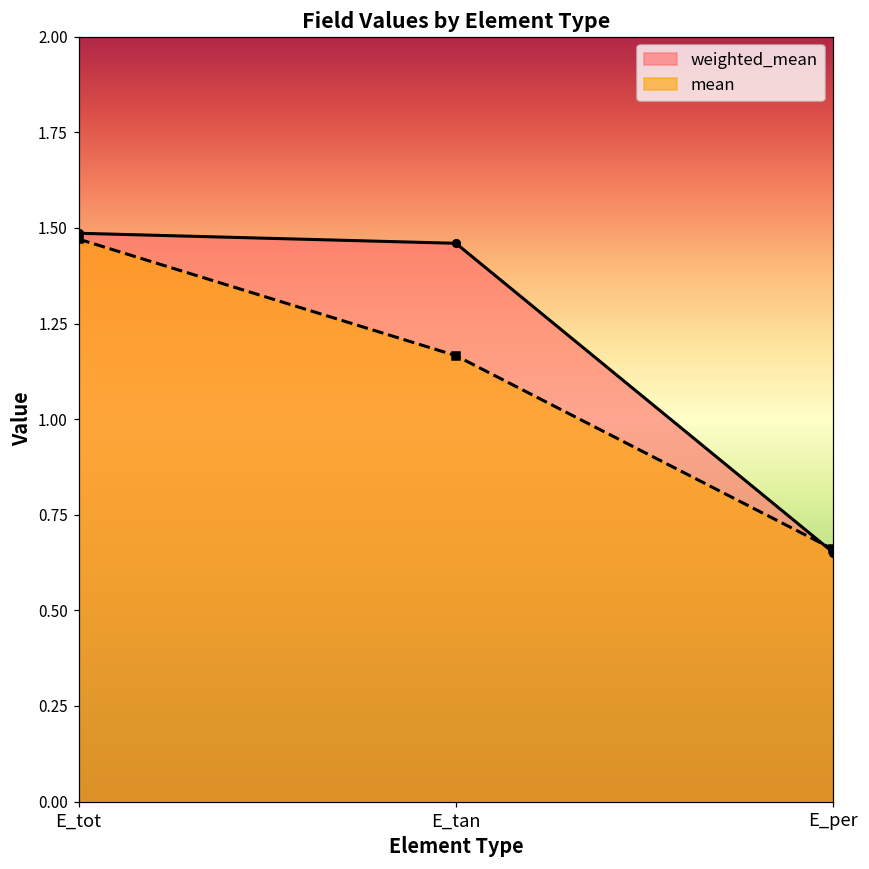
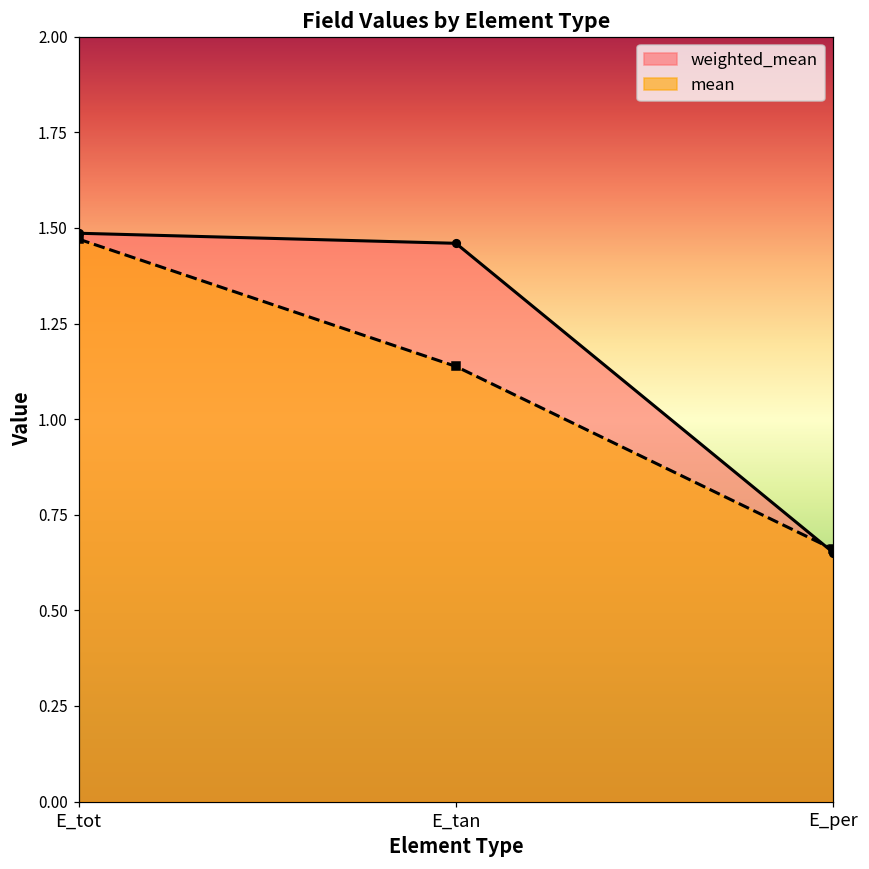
mean, E_tan: 1.17 -> 1.14
